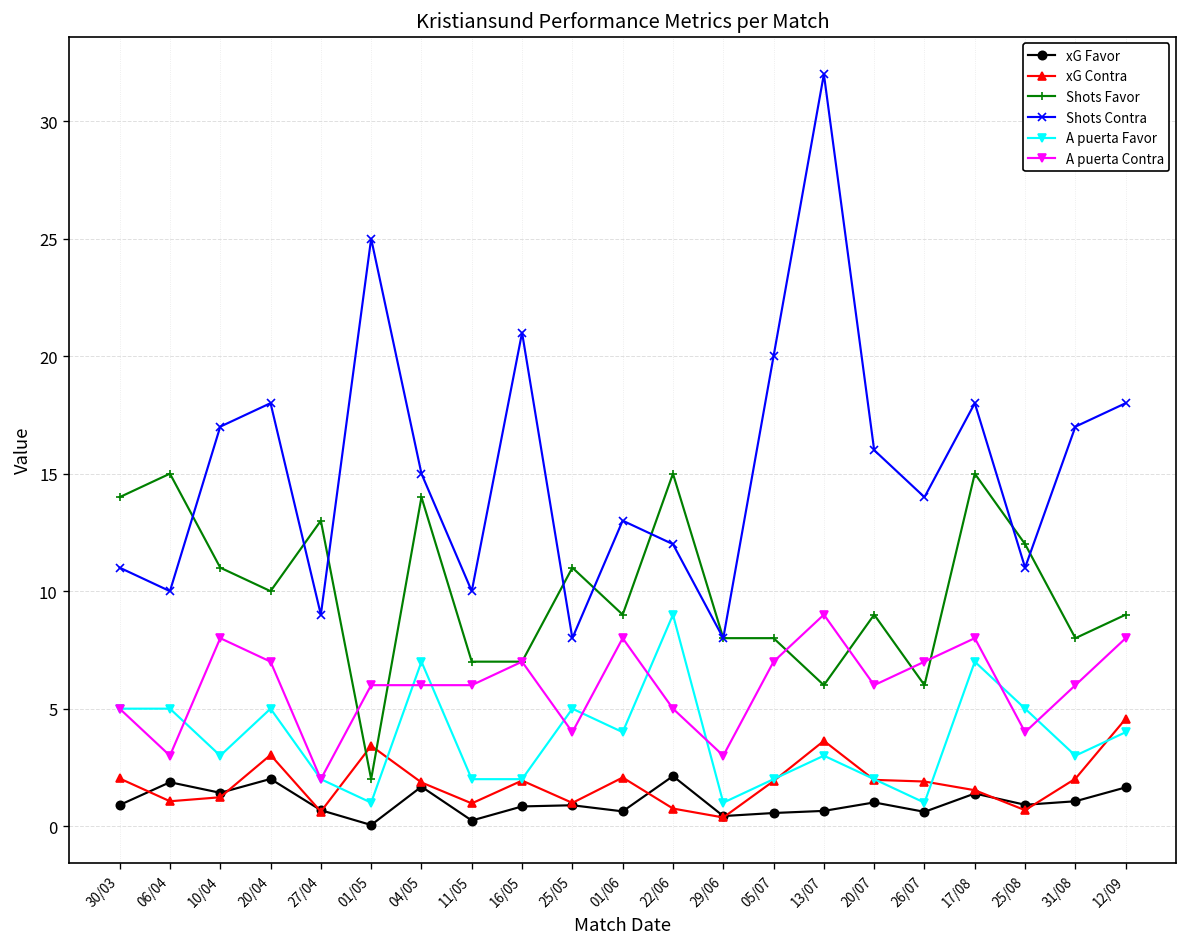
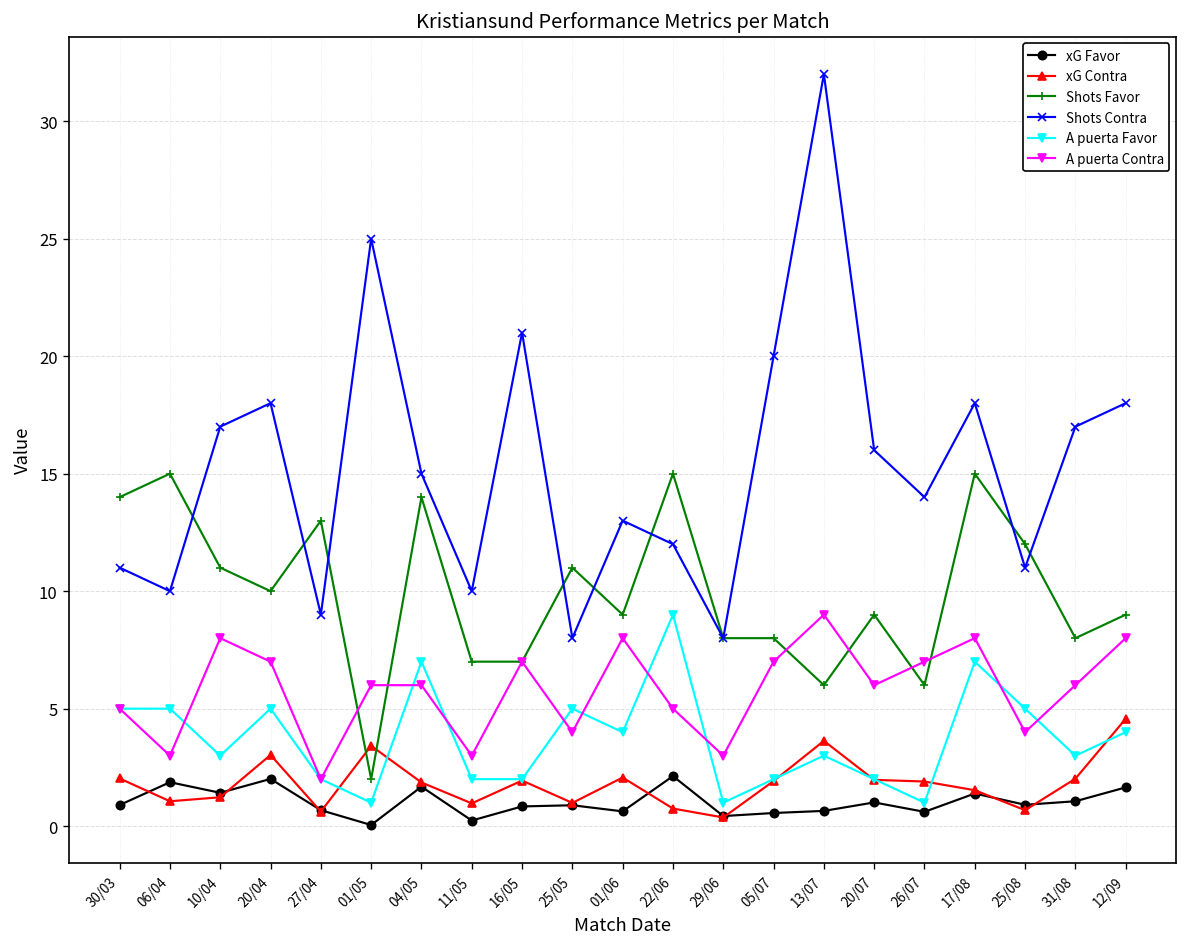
A puerta Contra, 11/05: 6 -> 3
